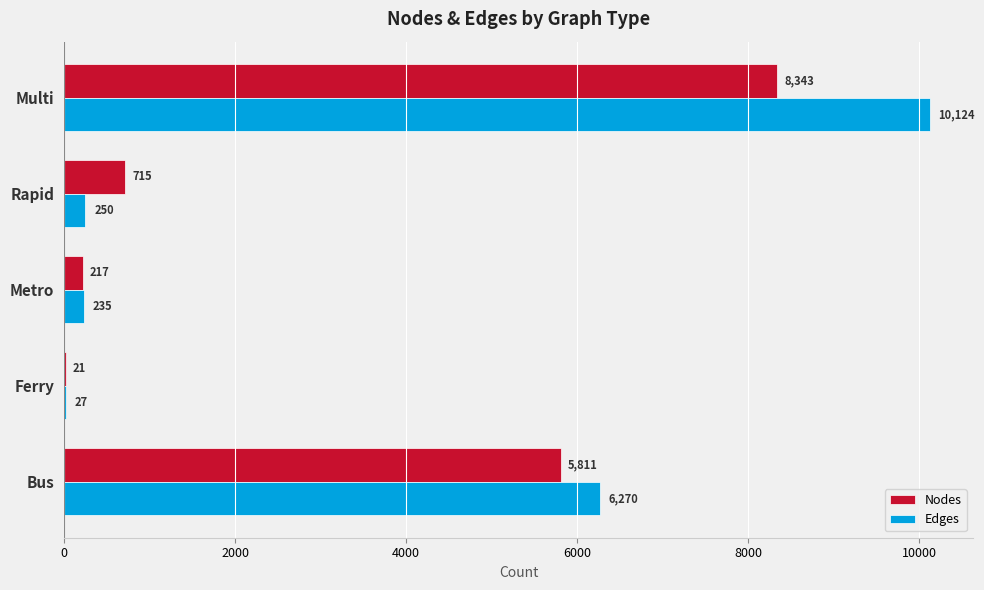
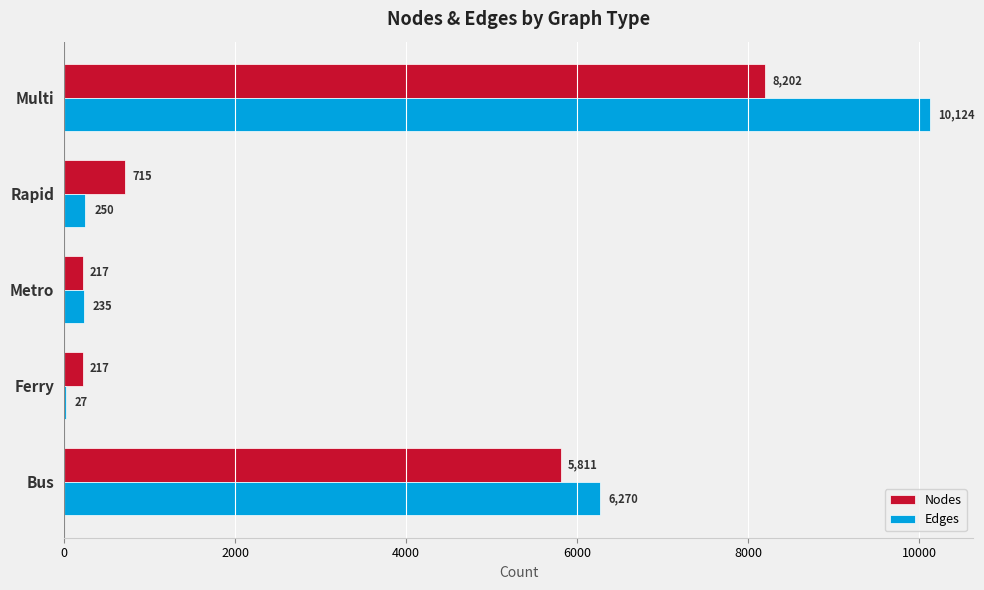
Nodes, Multi: 8,343 -> 8,202
Nodes, Ferry: 21 -> 217
